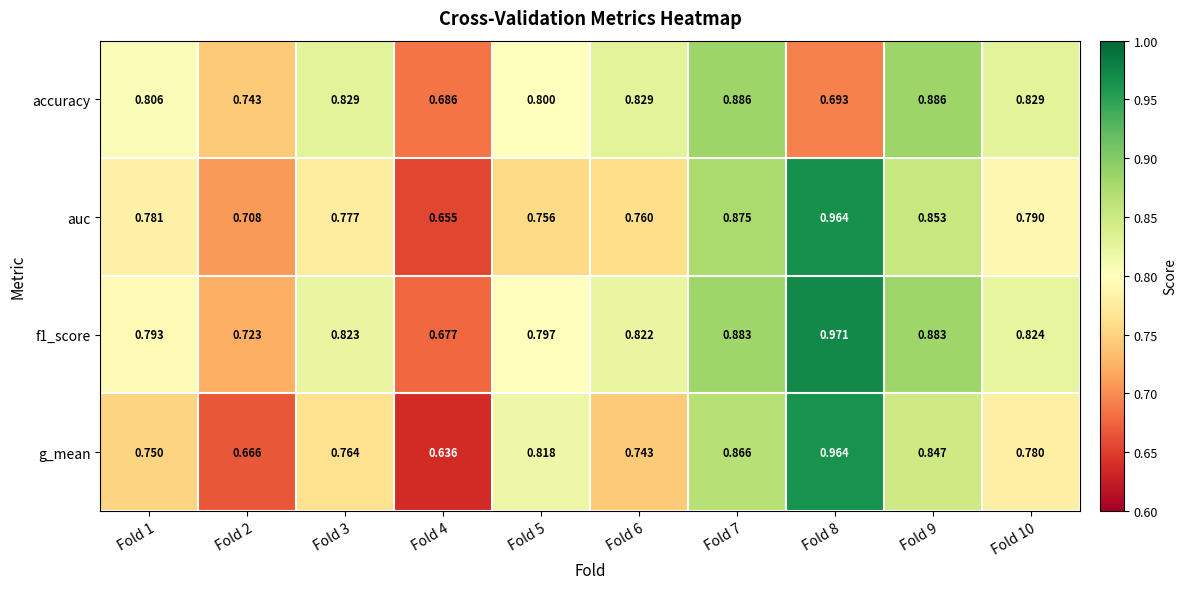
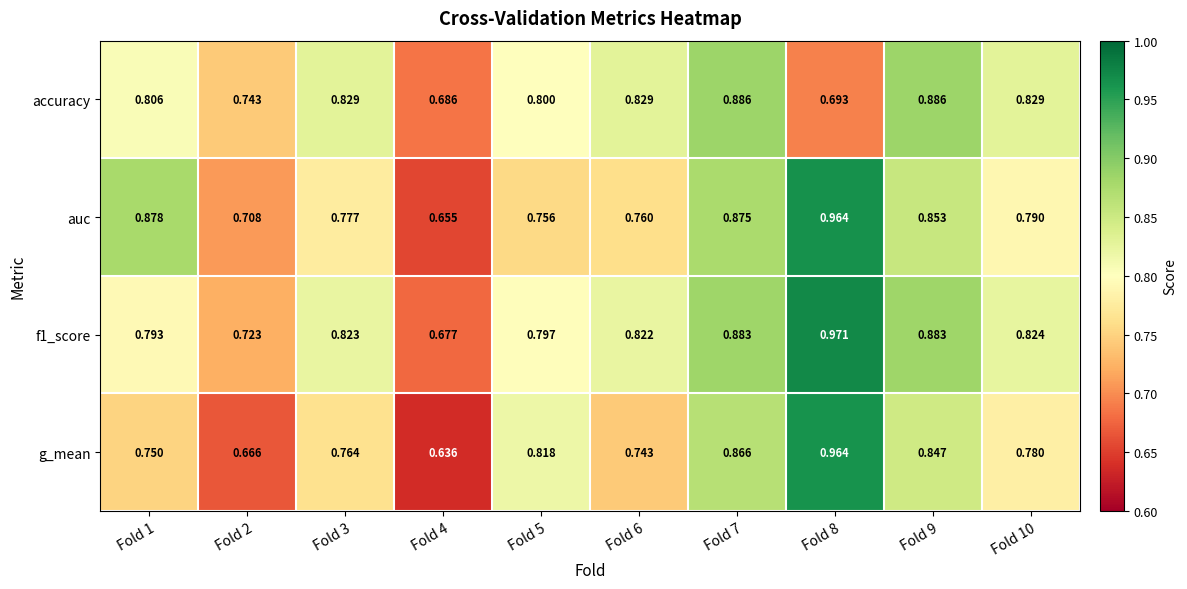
auc, Fold 1: 0.781 -> 0.878
